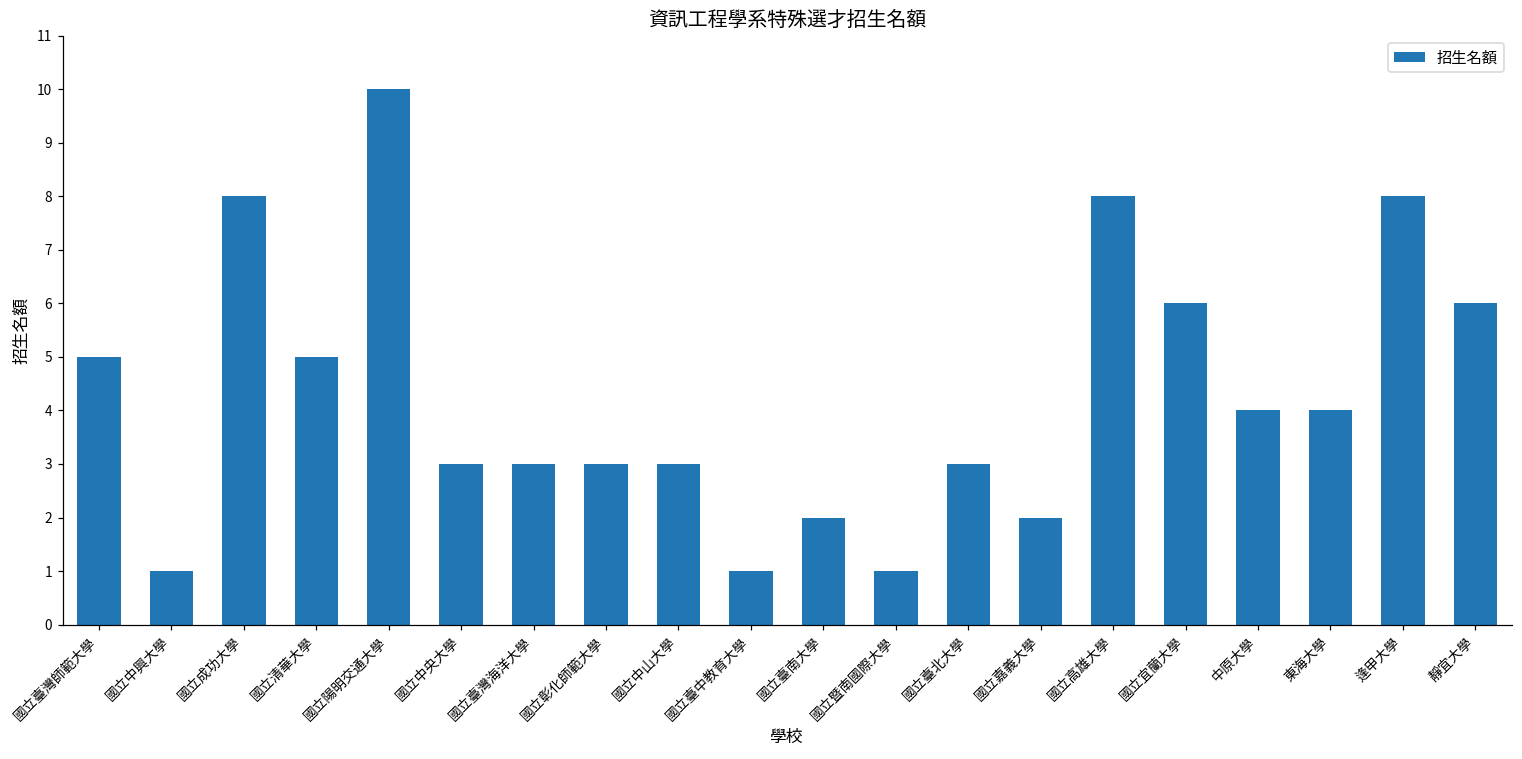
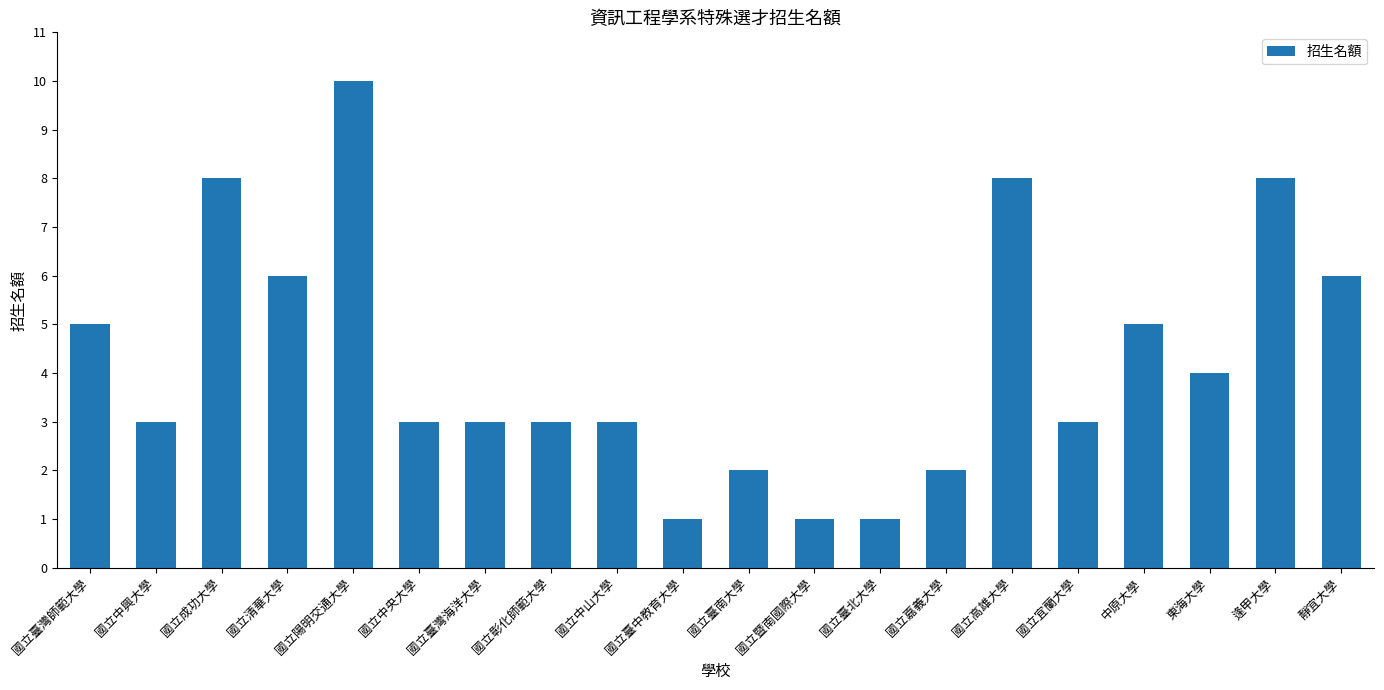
國立中興大學: 1 -> 3
國立清華大學: 5 -> 6
國立臺北大學: 3 -> 1
國立宜蘭大學: 6 -> 3
中原大學: 4 -> 5
